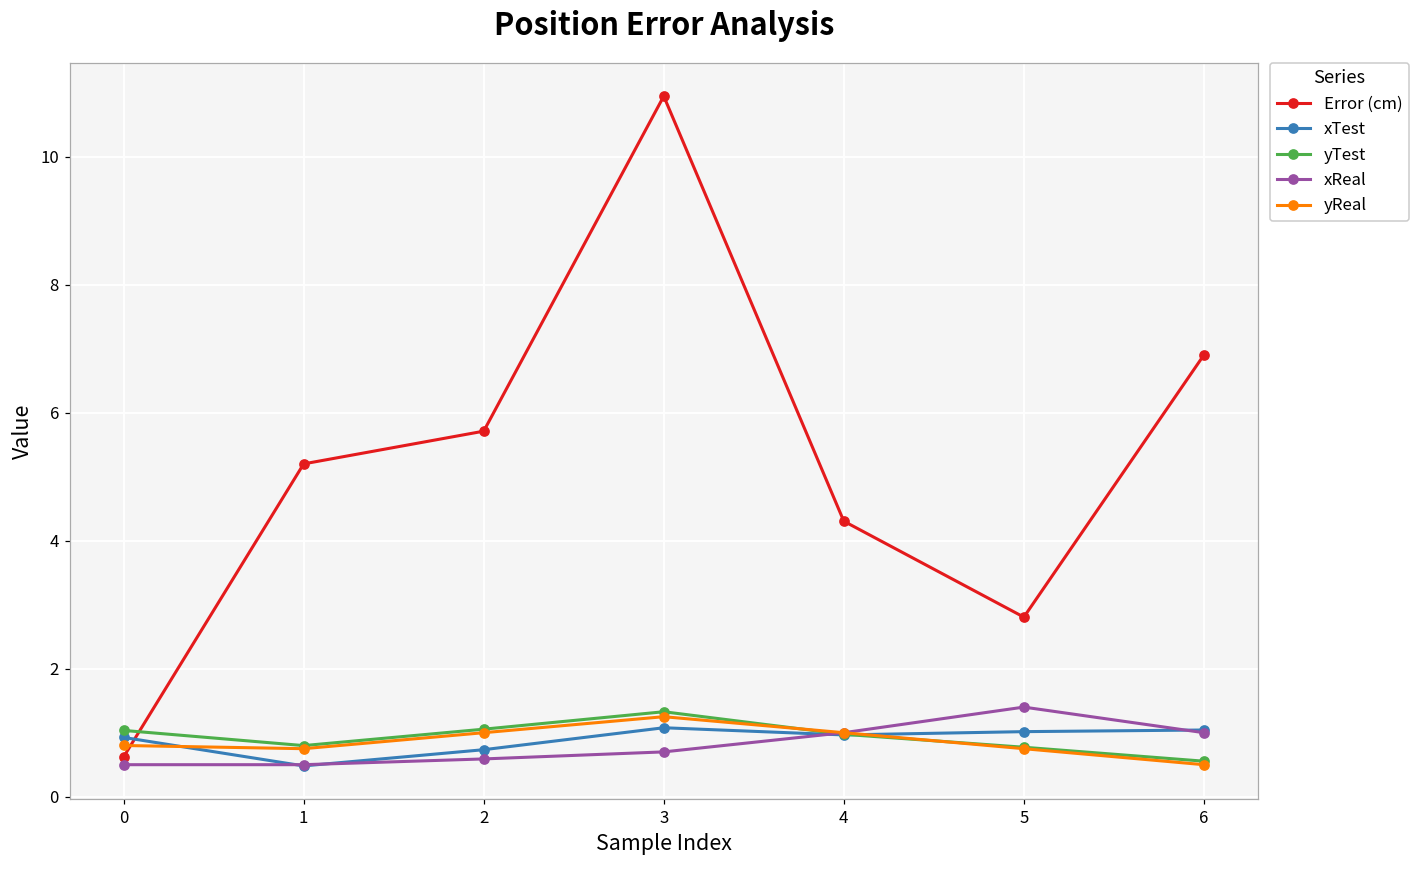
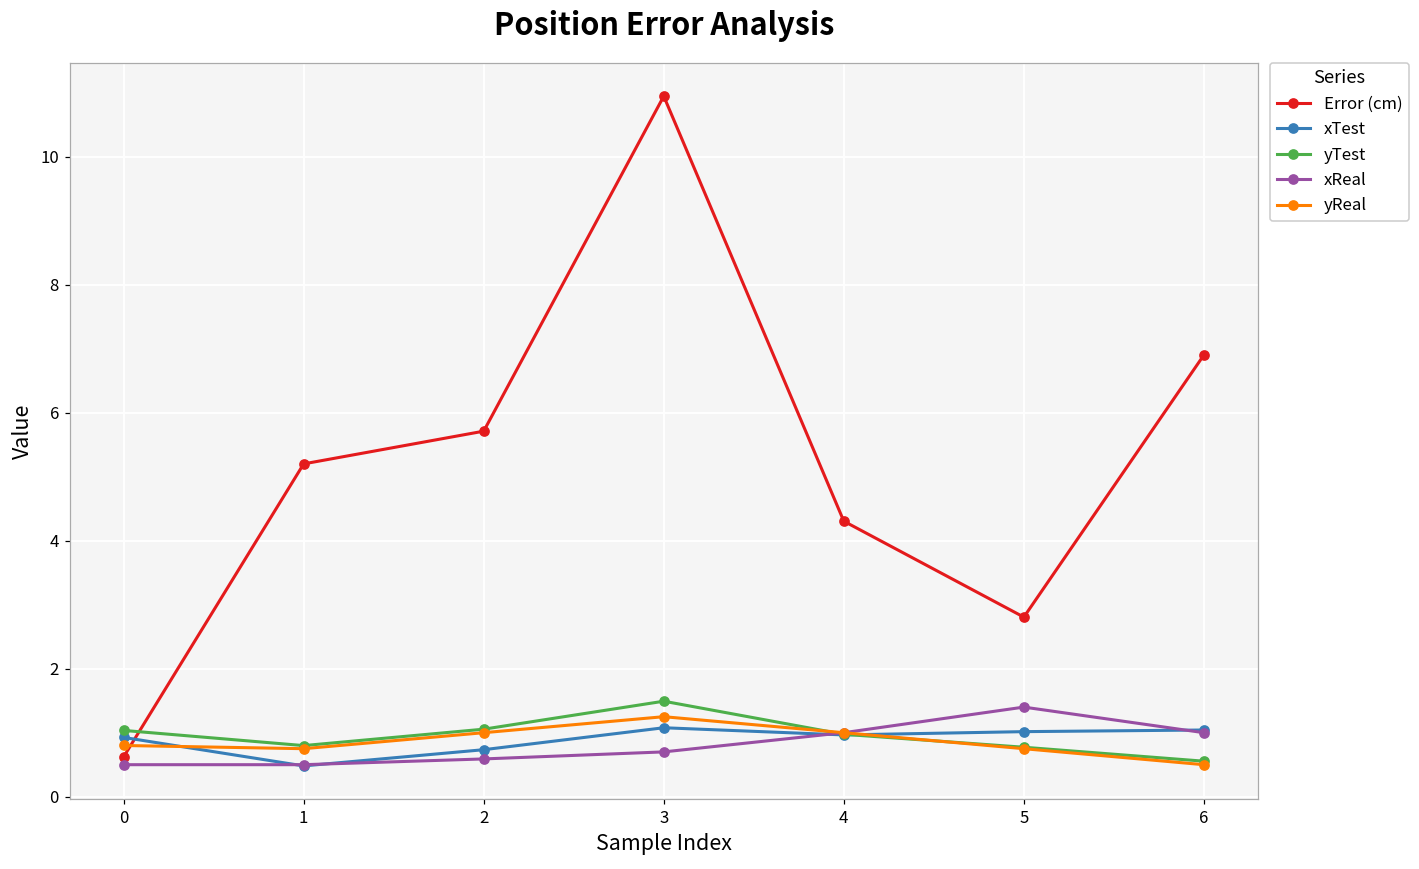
yTest, 3: 1.3 -> 1.5
